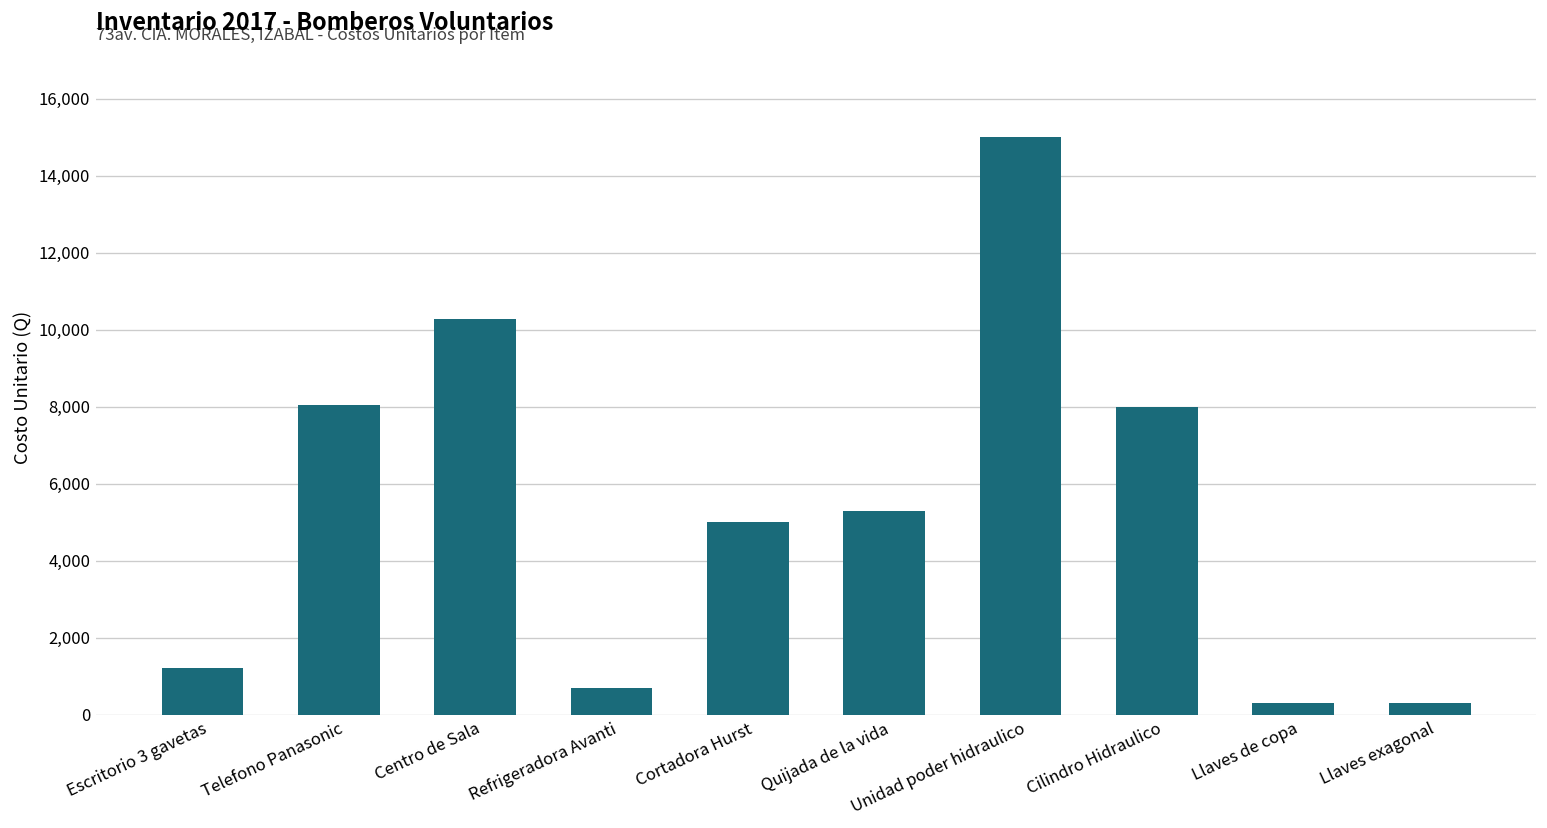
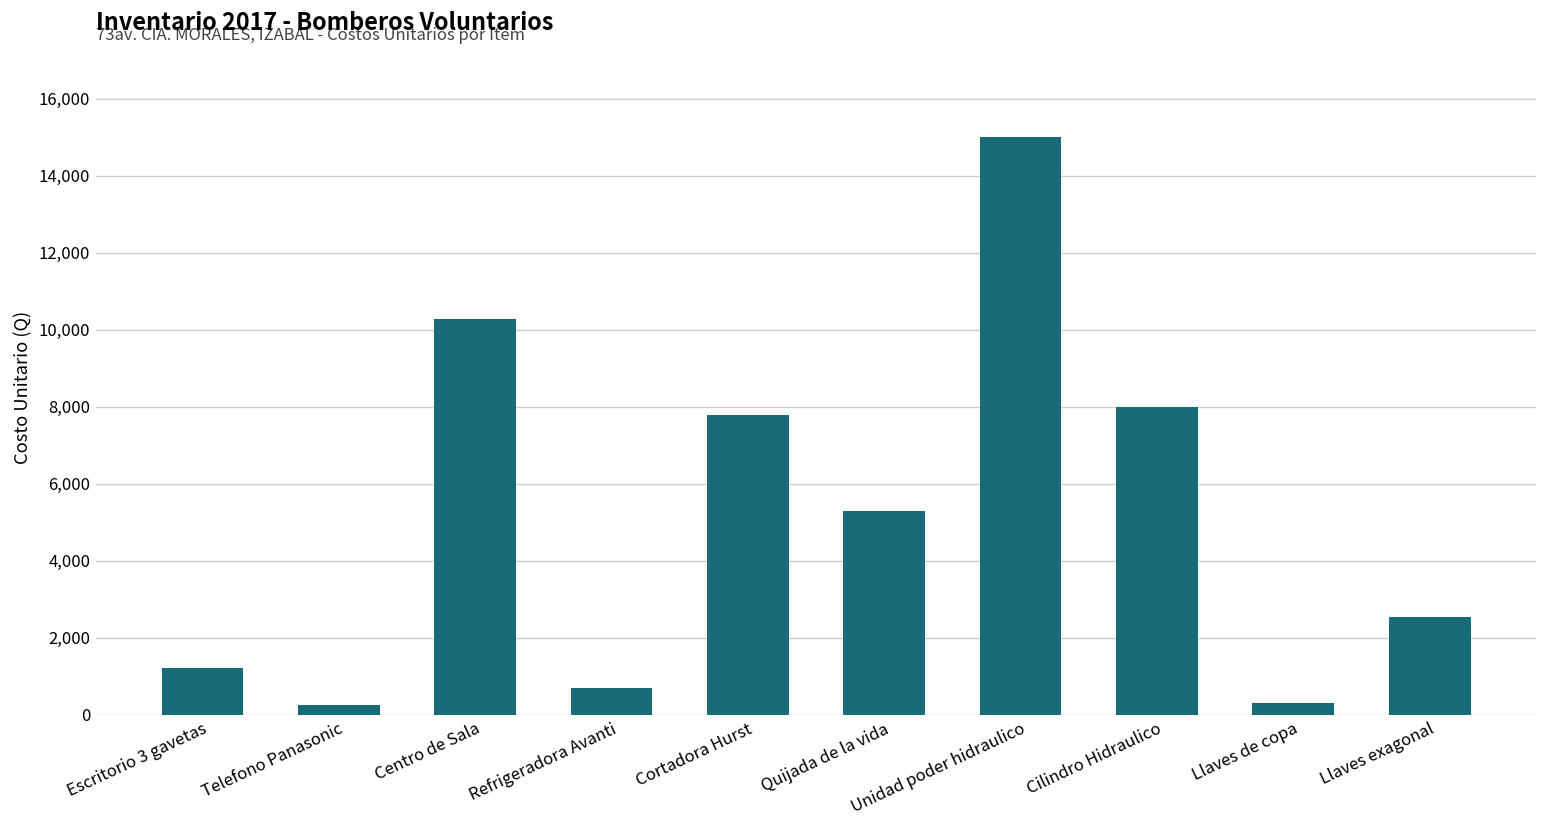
Telefono Panasonic: 8,100 -> 300
Cortadora Hurst: 5,000 -> 7,800
Llaves exagonal: 300 -> 2,500
